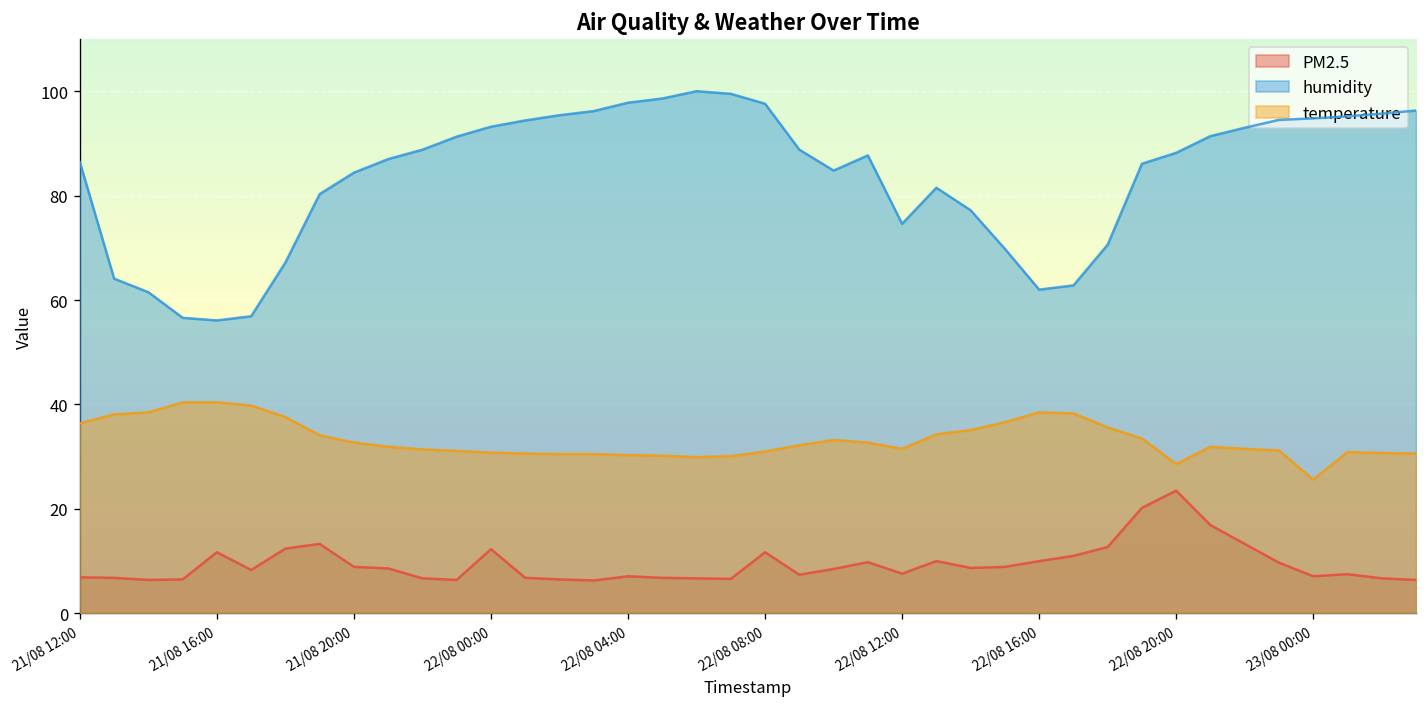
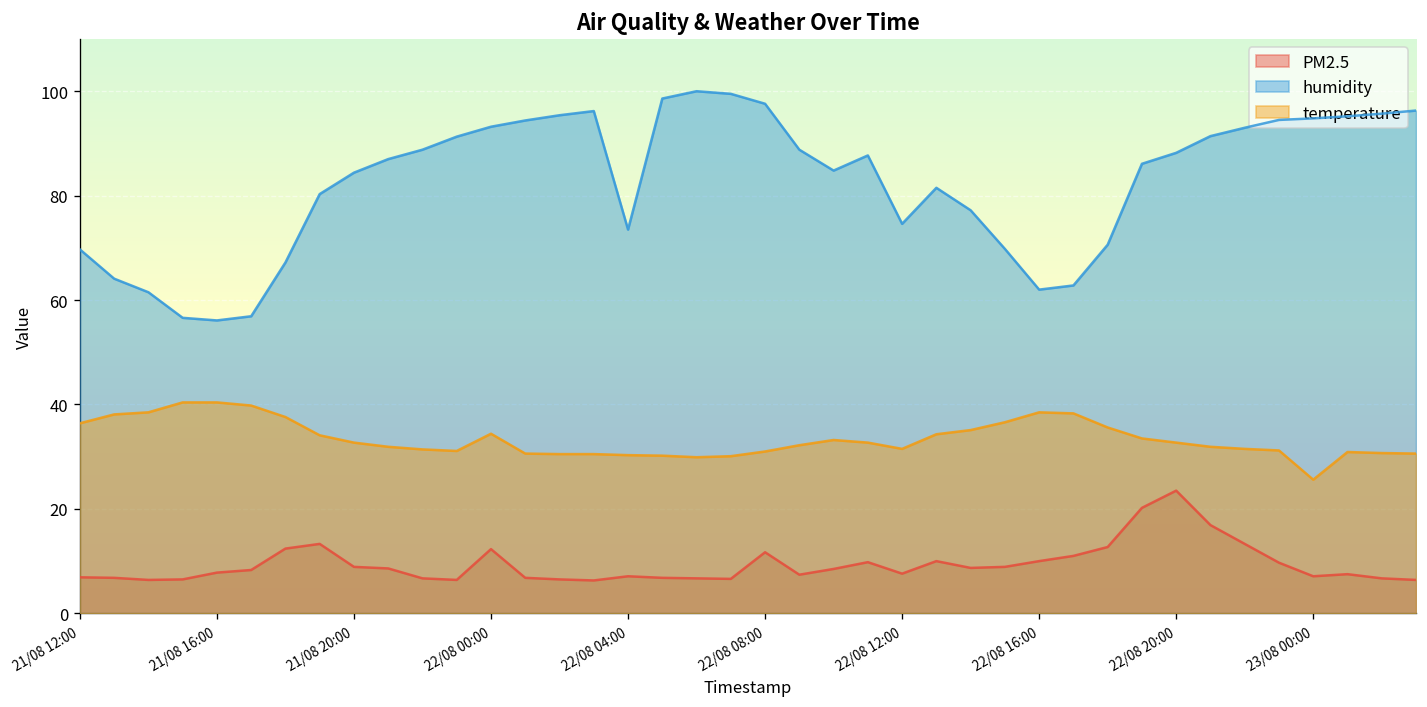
humidity, 21/08 12:00: 86 -> 70
PM2.5, 21/08 16:00: 12 -> 8
temperature, 22/08 00:00: 31 -> 34
humidity, 22/08 04:00: 98 -> 74
temperature, 22/08 20:00: 29 -> 33
